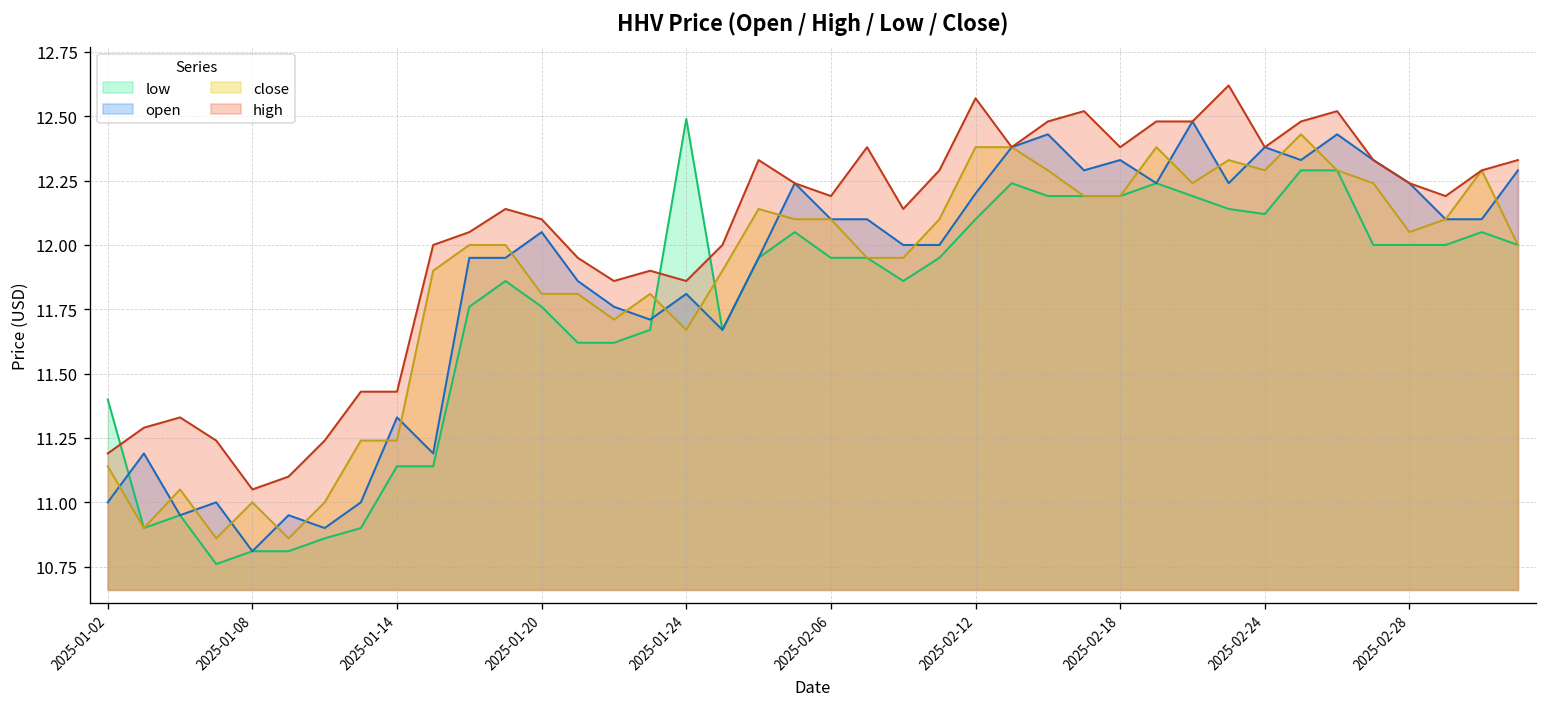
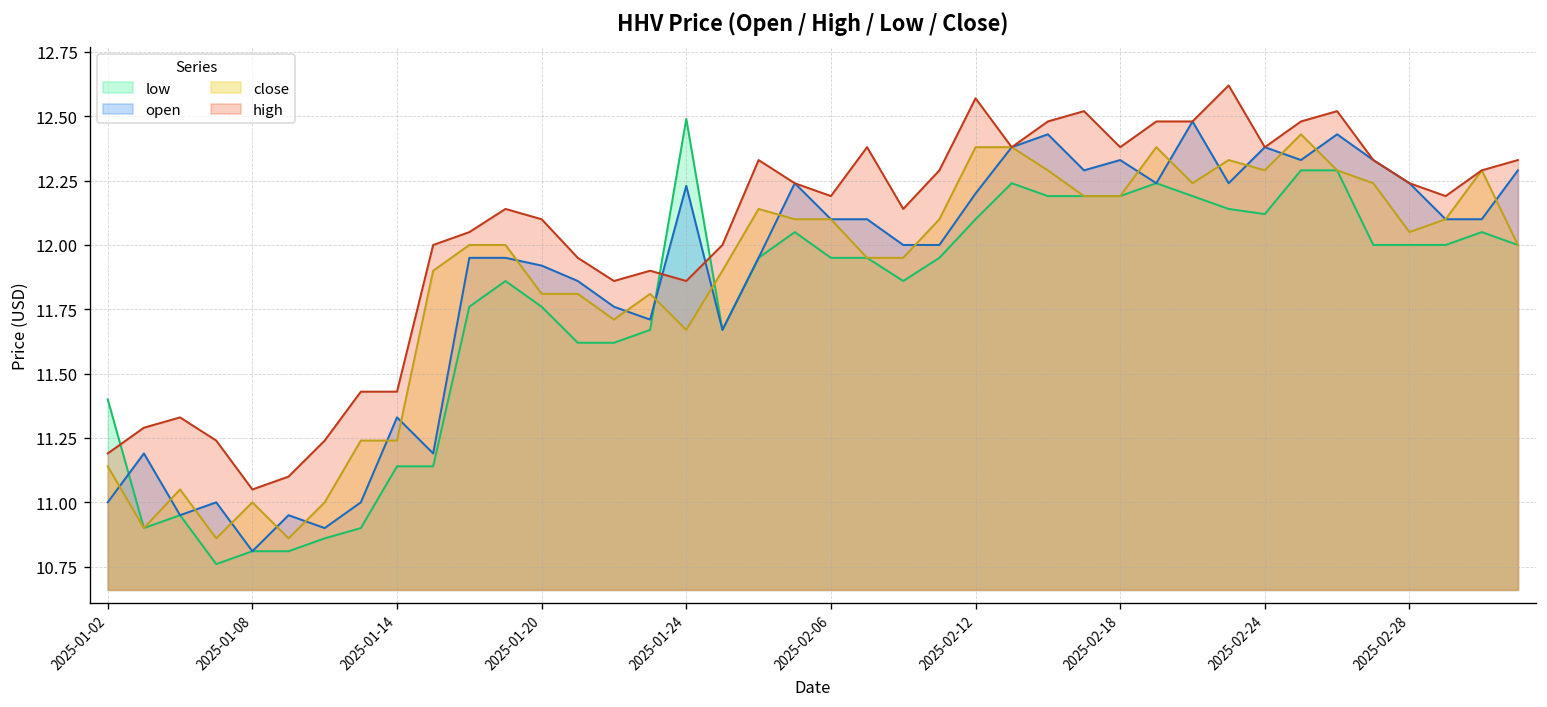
open, 2025-01-20: 12.05 -> 11.92
open, 2025-01-24: 11.81 -> 12.23
